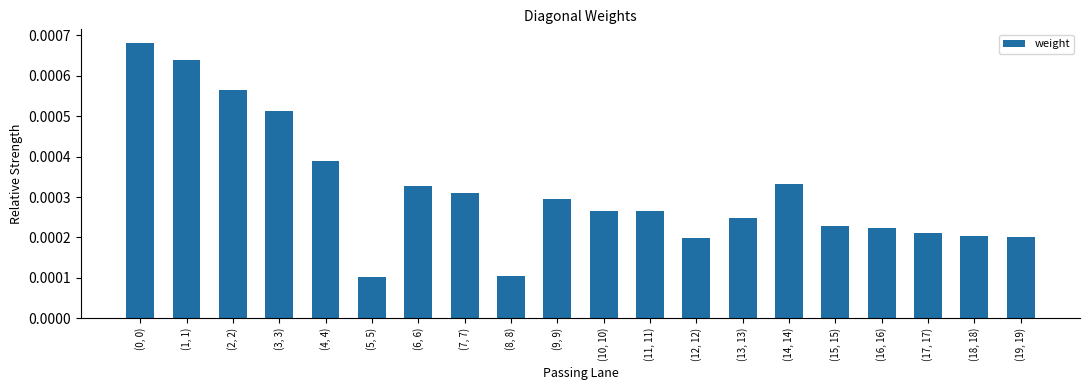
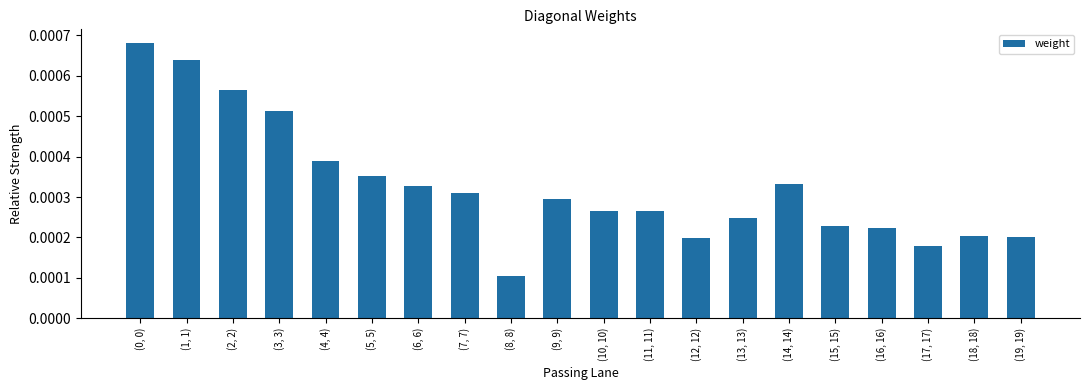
(5, 5): 0.00010 -> 0.00035
(17, 17): 0.00021 -> 0.00018
